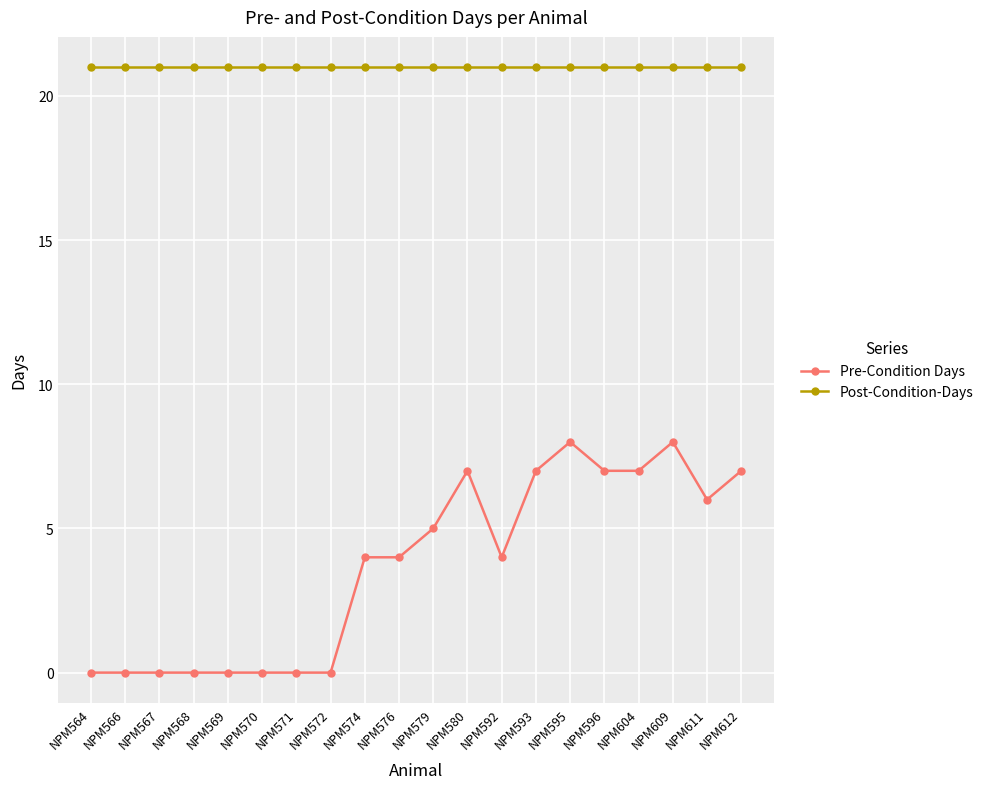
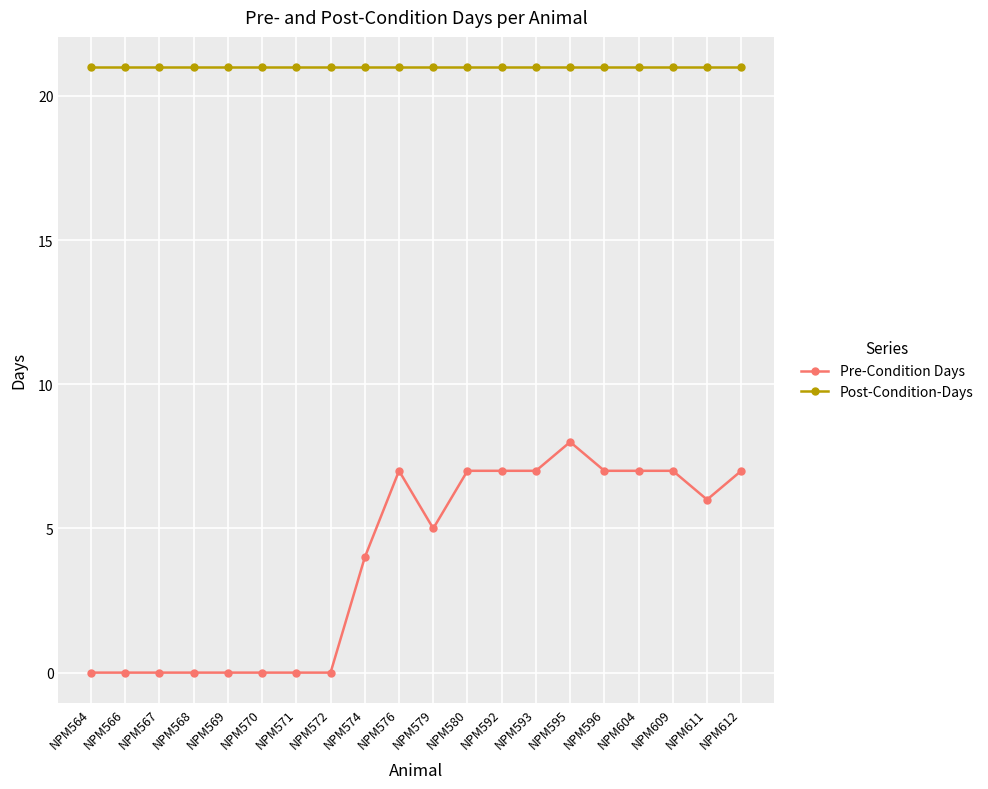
Pre-Condition Days, NPM576: 4 -> 7
Pre-Condition Days, NPM592: 4 -> 7
Pre-Condition Days, NPM609: 8 -> 7
